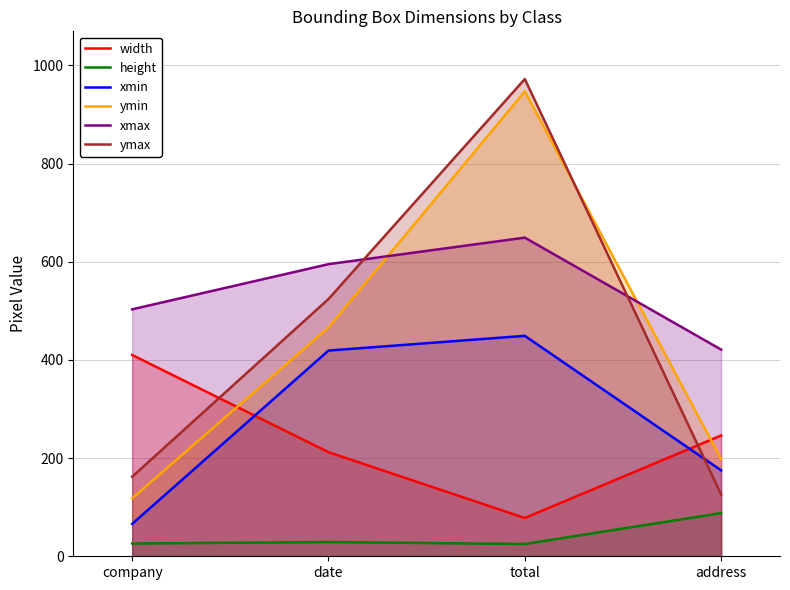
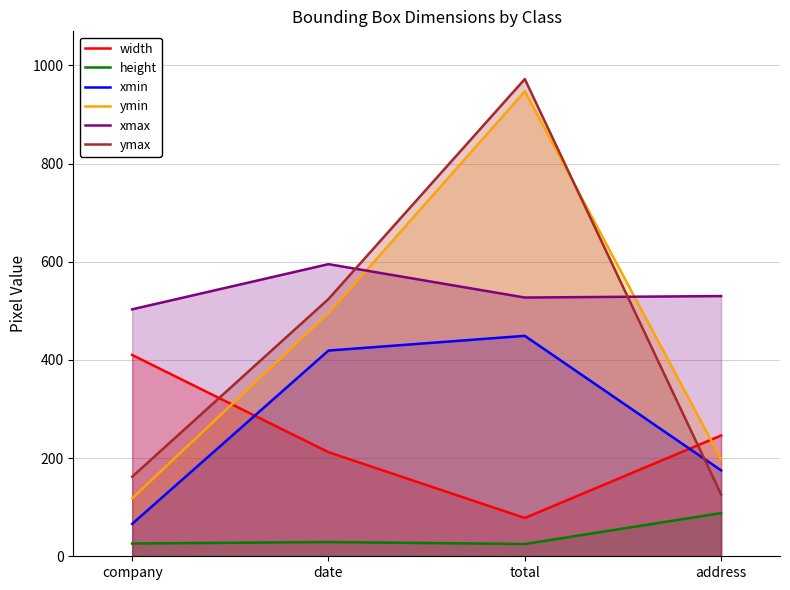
ymin, date: 470 -> 500
xmax, total: 650 -> 530
xmax, address: 420 -> 530
